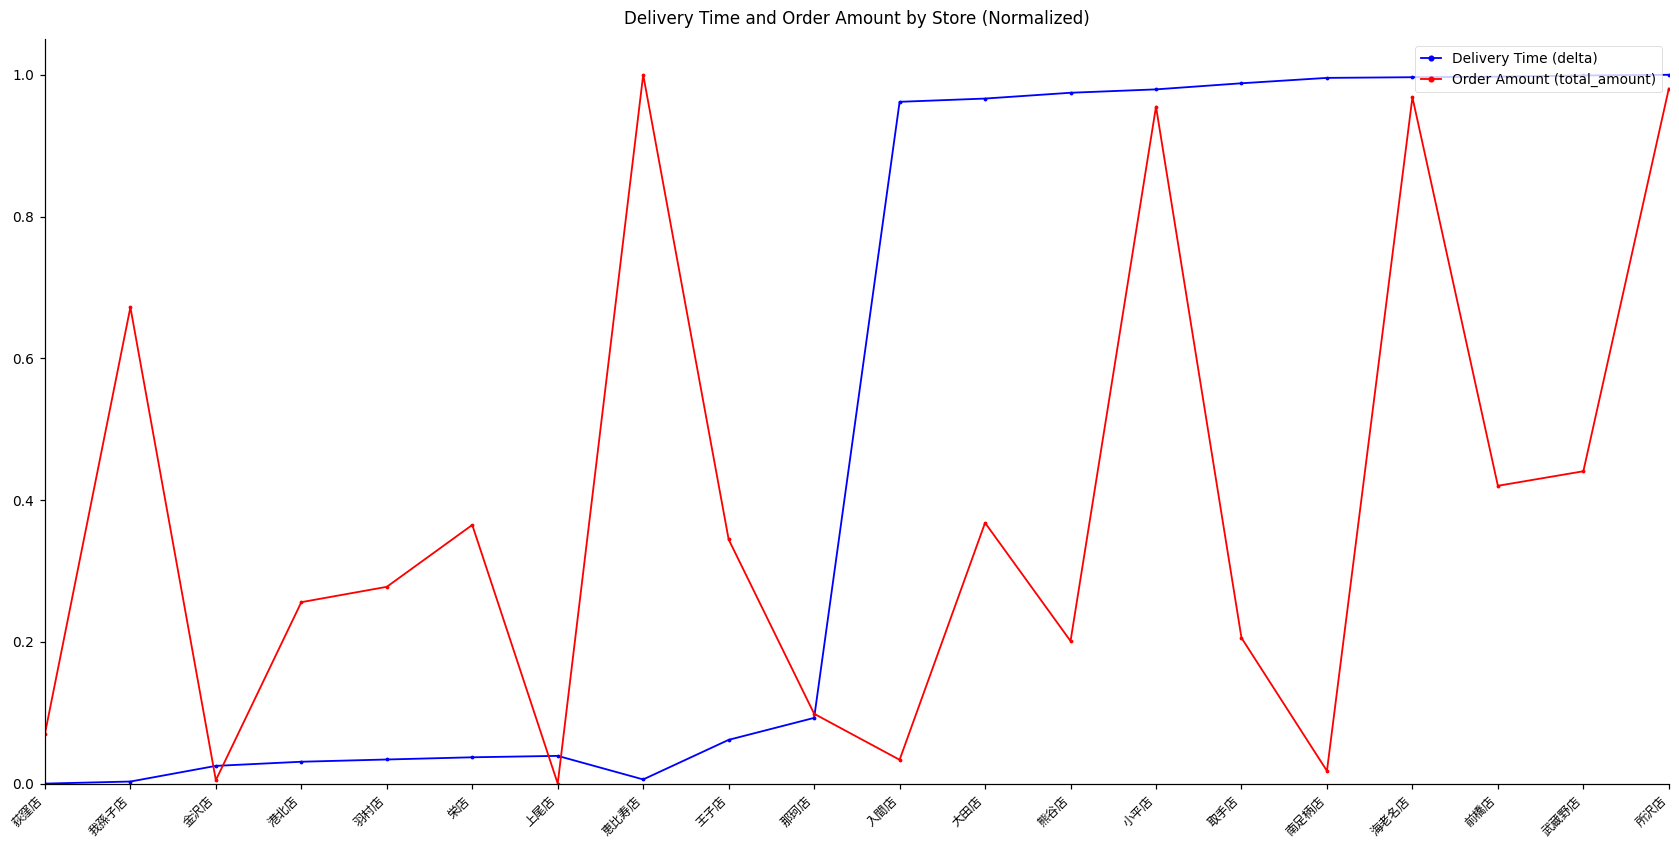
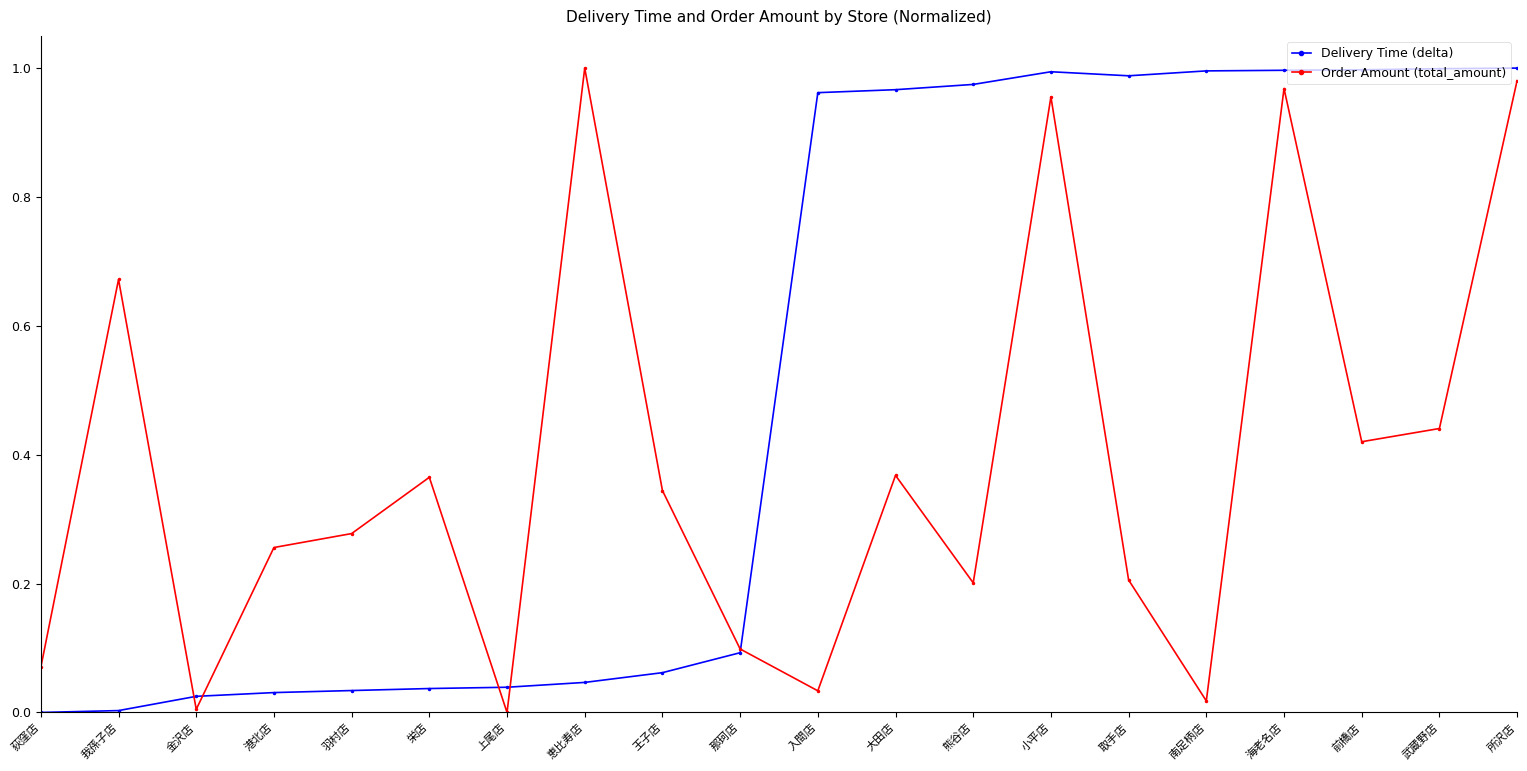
Delivery Time (delta), 恵比寿店: 0.01 -> 0.05
Delivery Time (delta), 小平店: 0.98 -> 0.99
